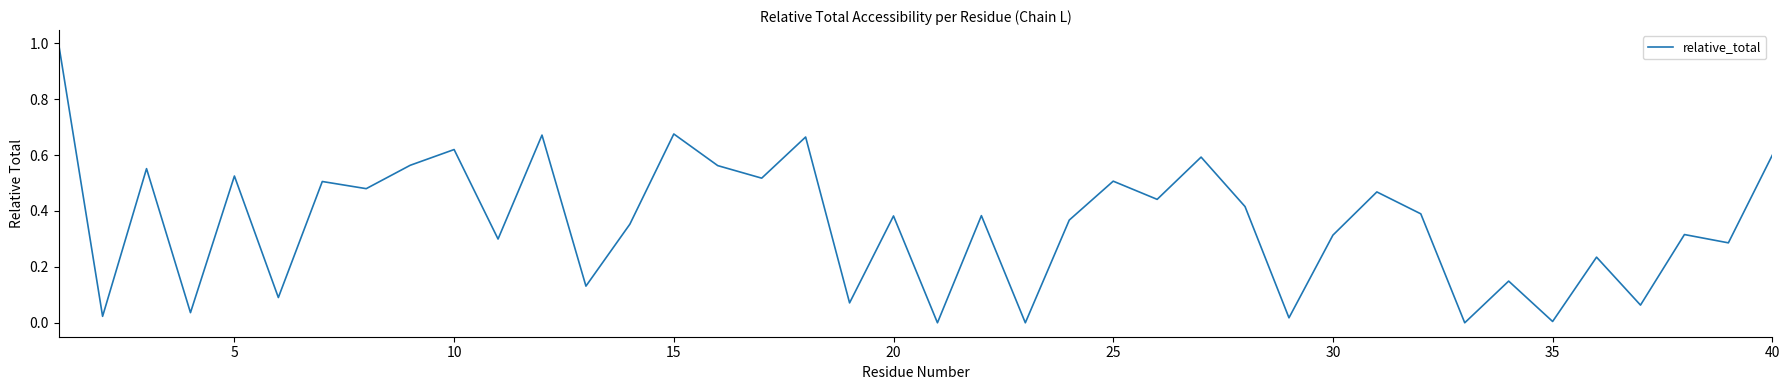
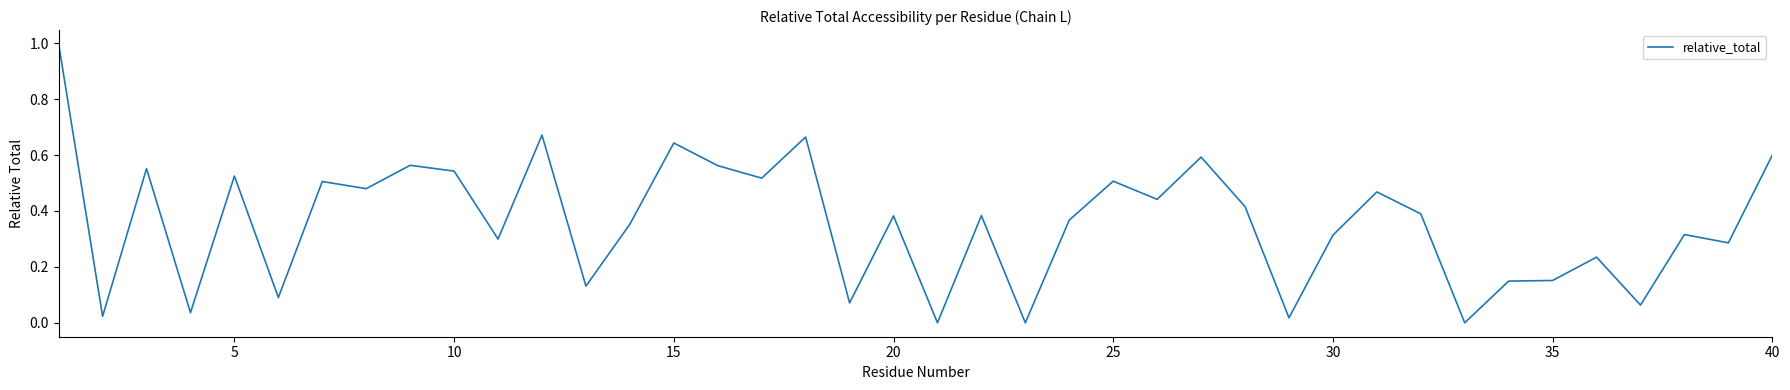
10: 0.62 -> 0.54
15: 0.68 -> 0.64
35: 0.00 -> 0.15
